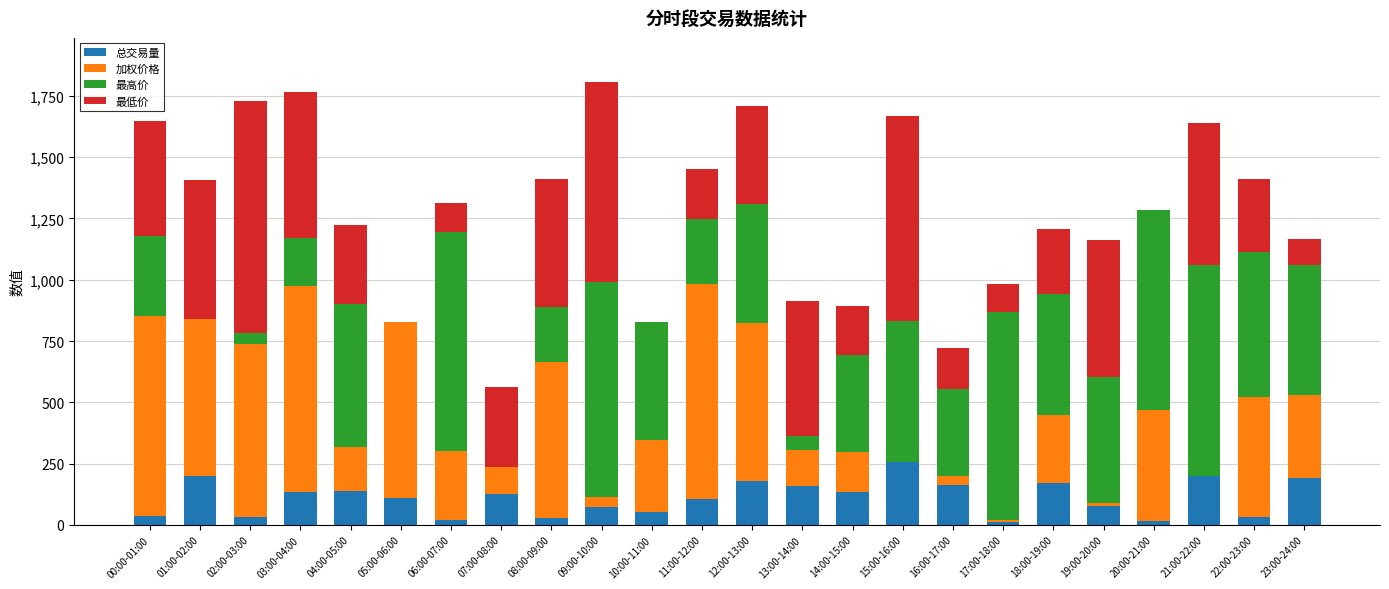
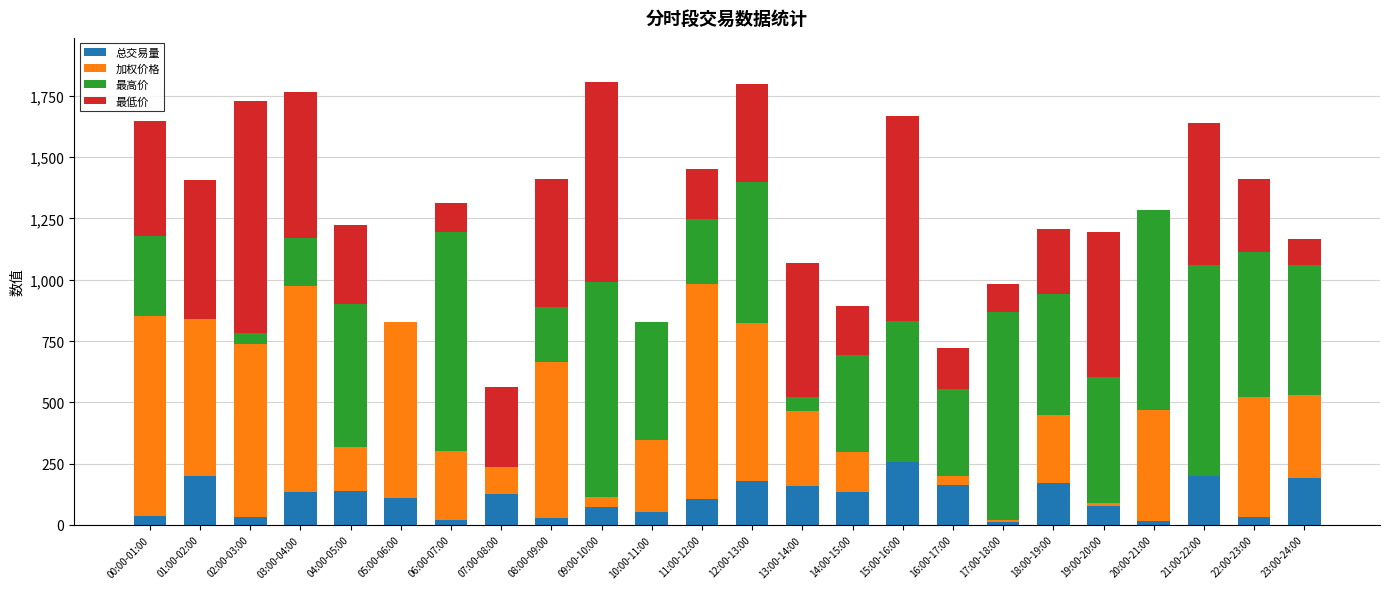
最高价, 12:00-13:00: 480 -> 570
加权价格, 13:00-14:00: 150 -> 310
最低价, 19:00-20:00: 560 -> 590
